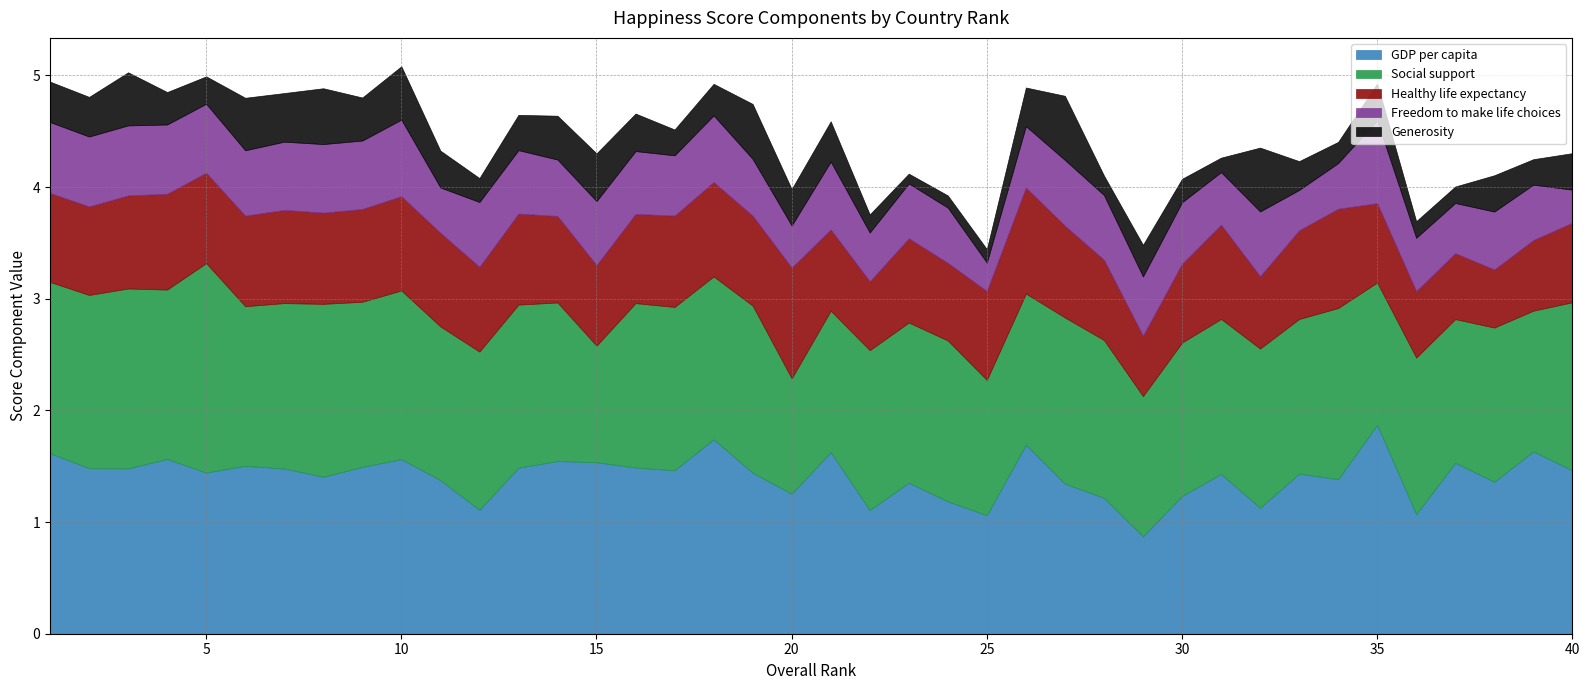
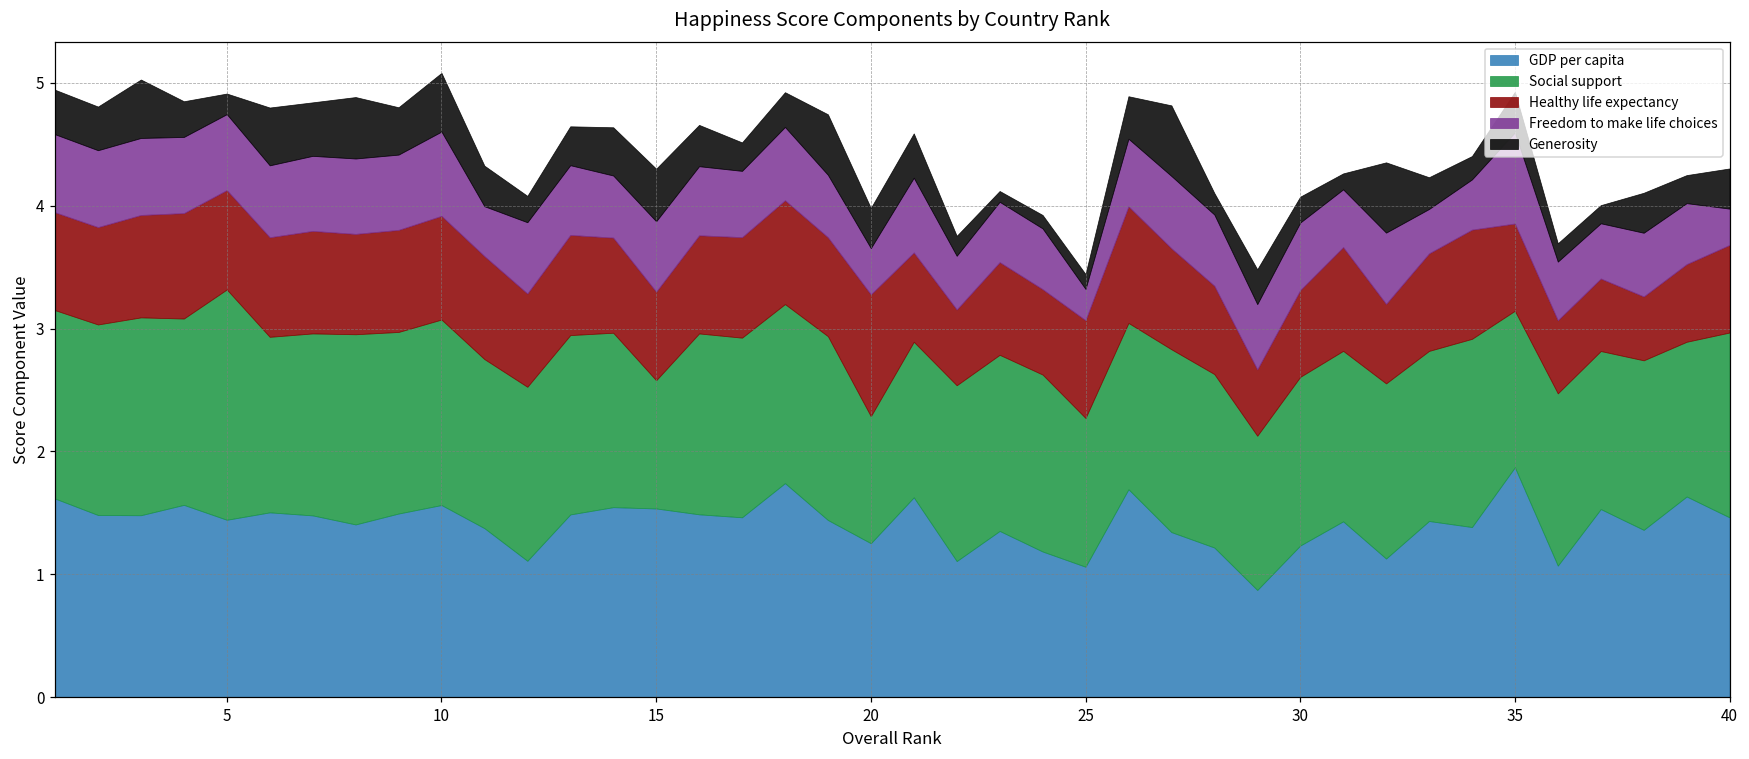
Generosity, 5: 0.25 -> 0.17
